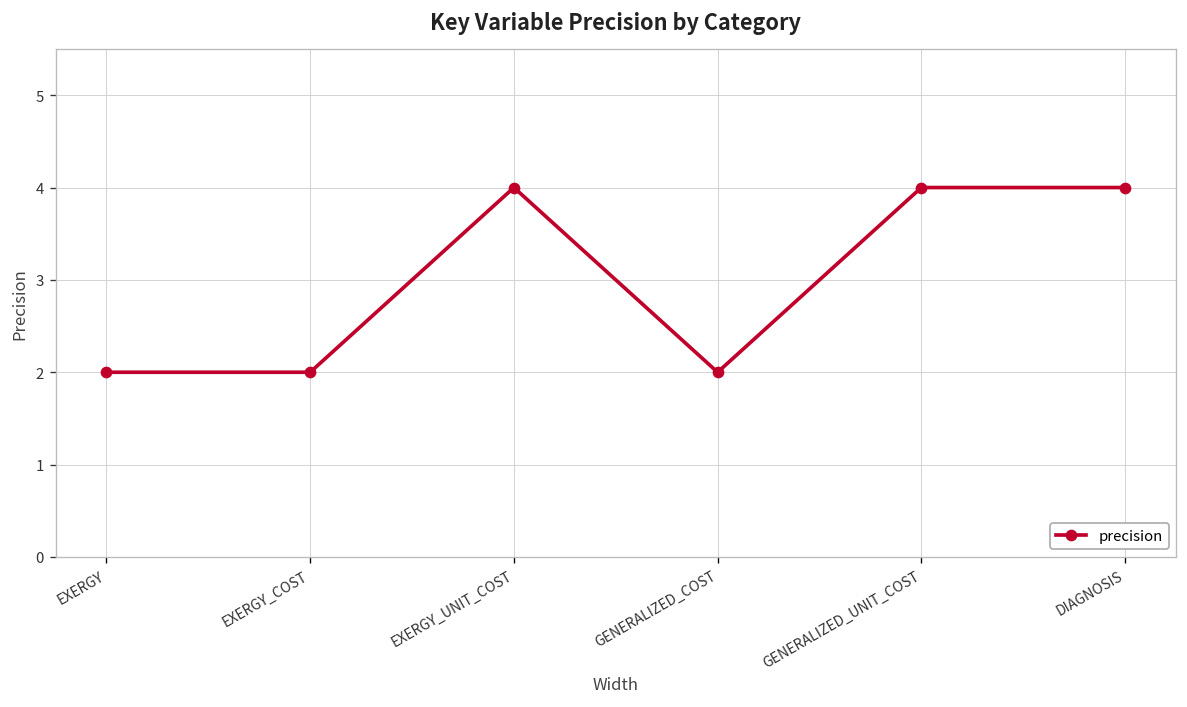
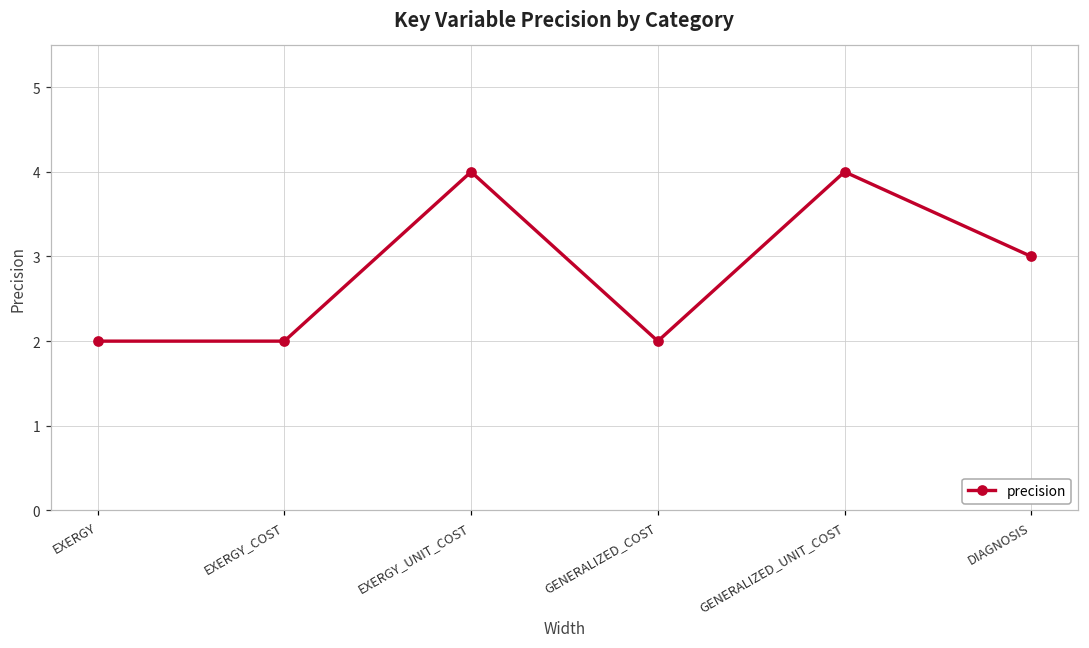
DIAGNOSIS: 4 -> 3
